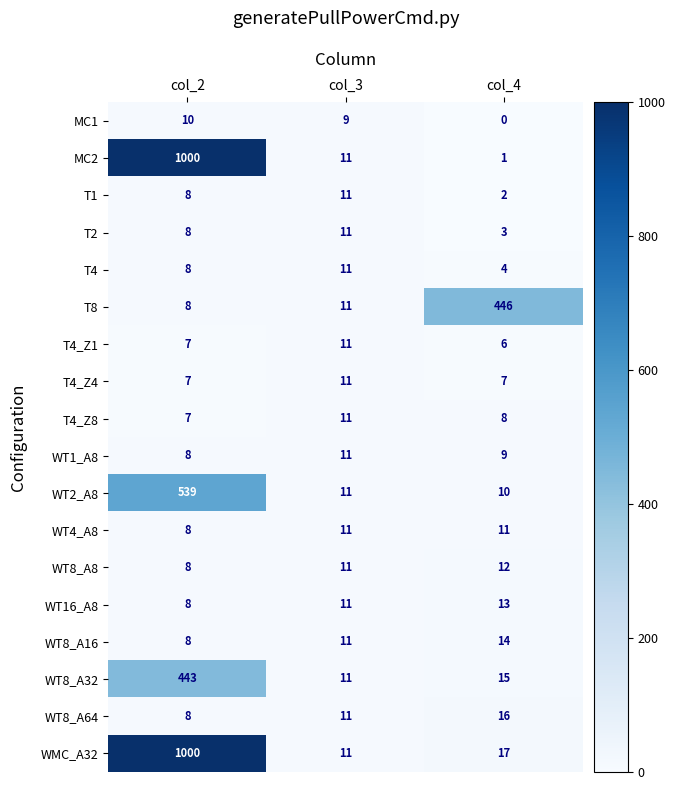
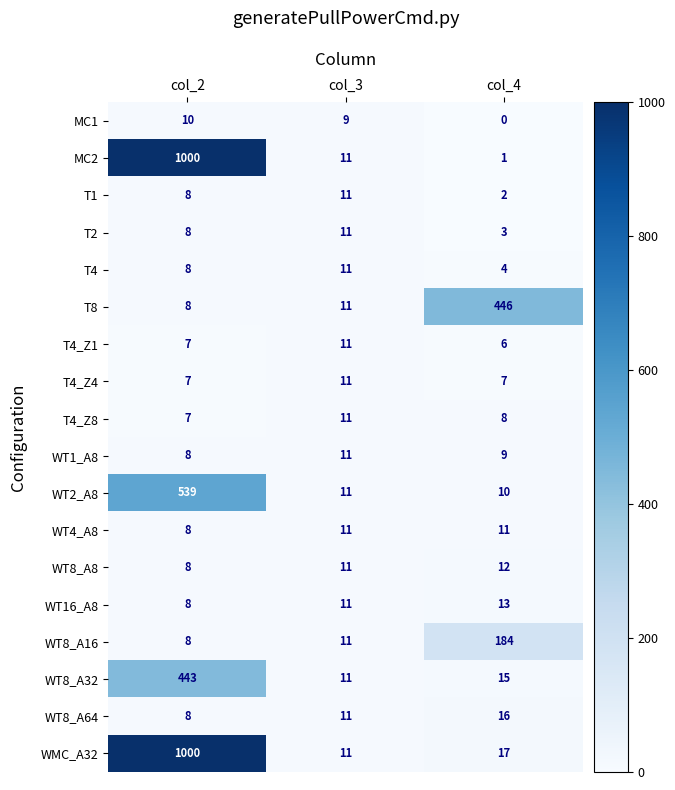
WT8_A16, col_4: 14 -> 184
